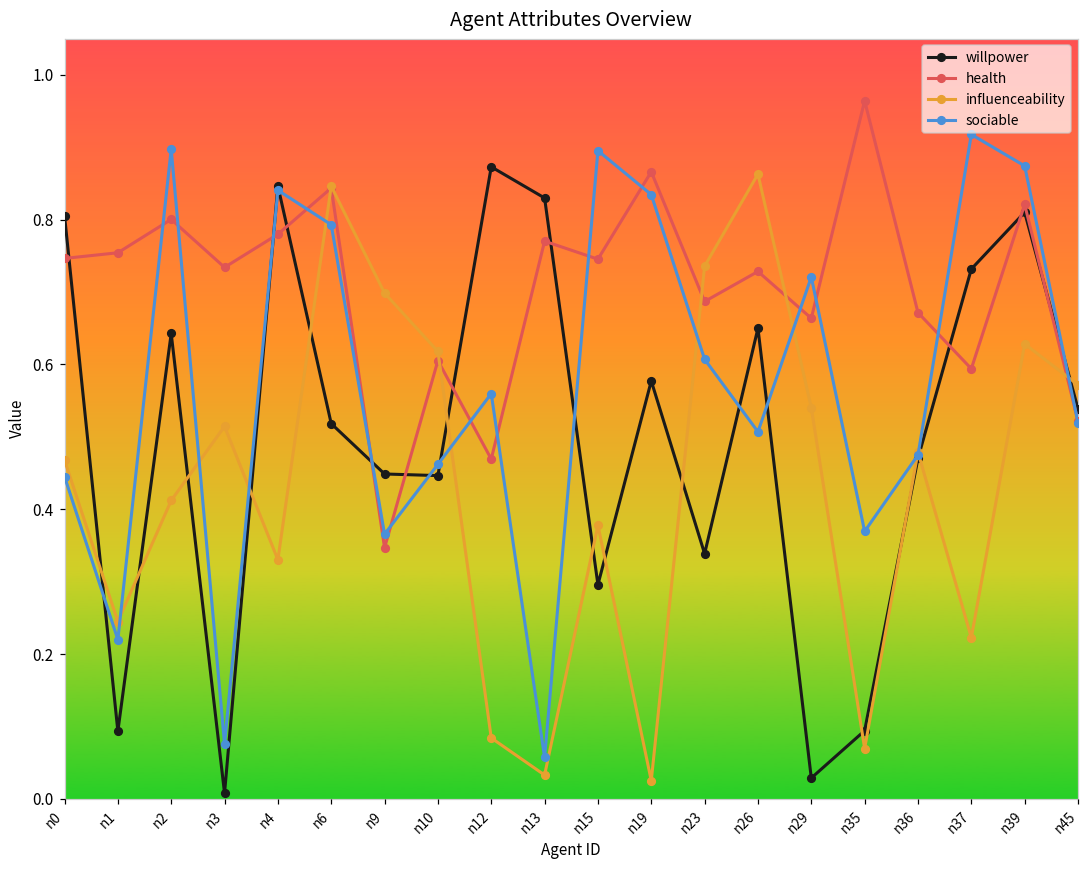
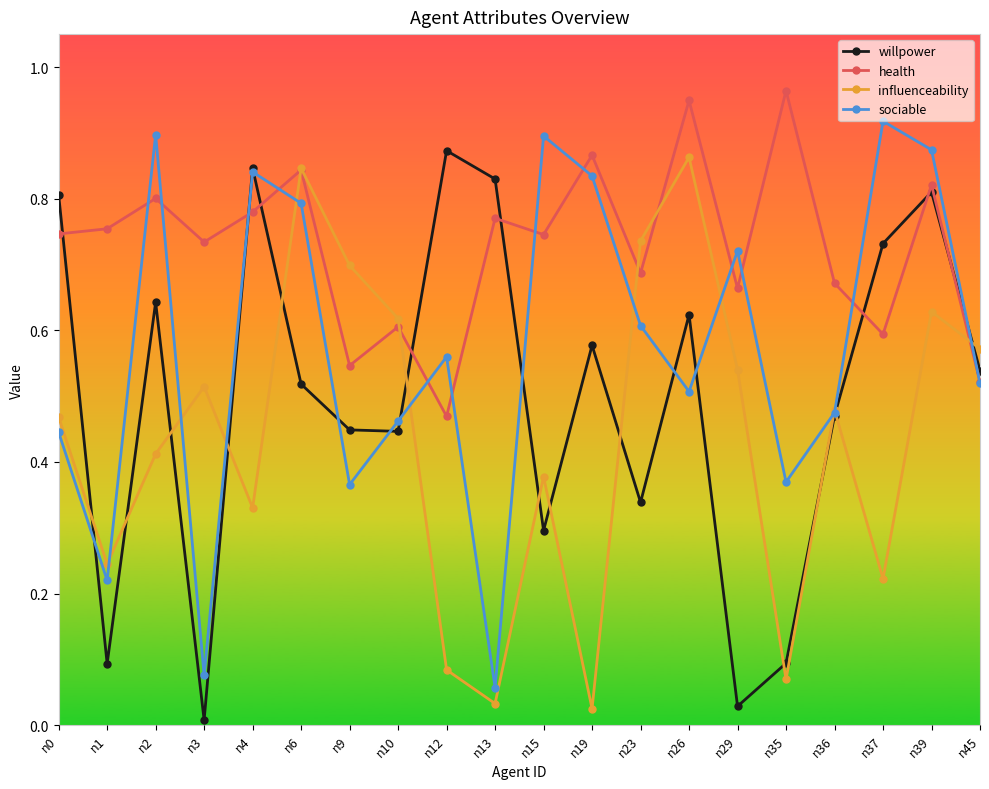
health, n9: 0.35 -> 0.55
willpower, n26: 0.65 -> 0.62
health, n26: 0.73 -> 0.95
